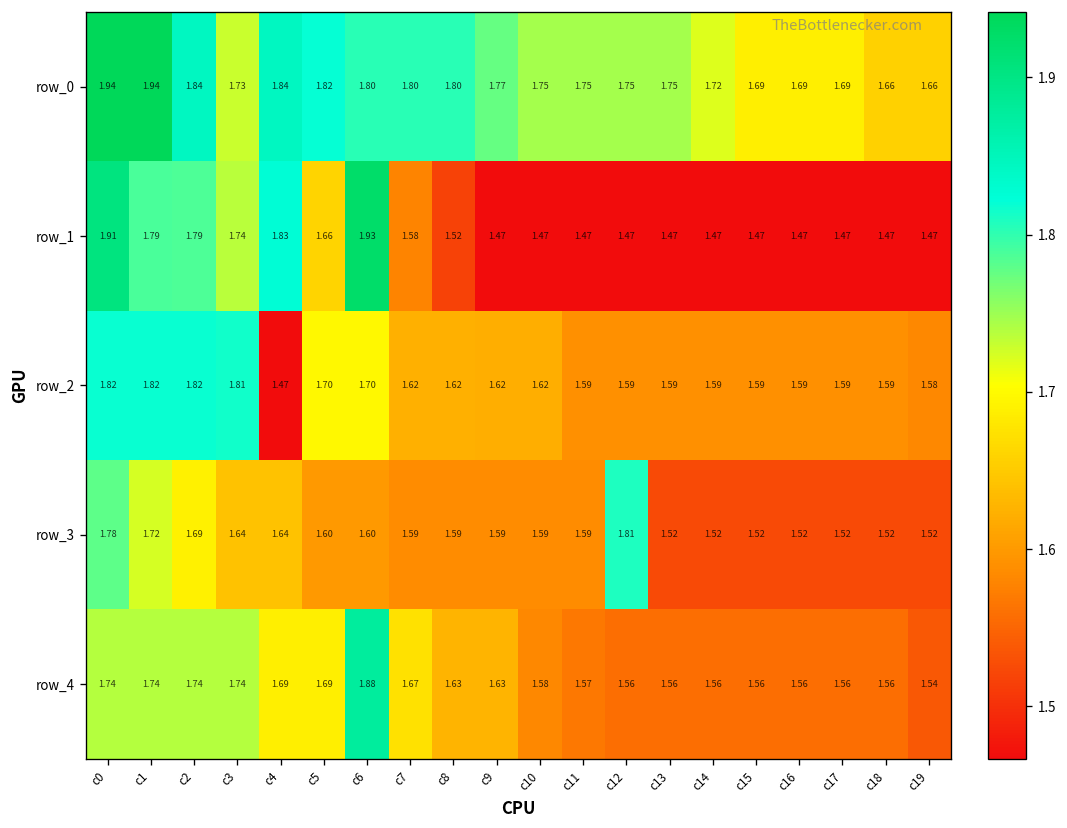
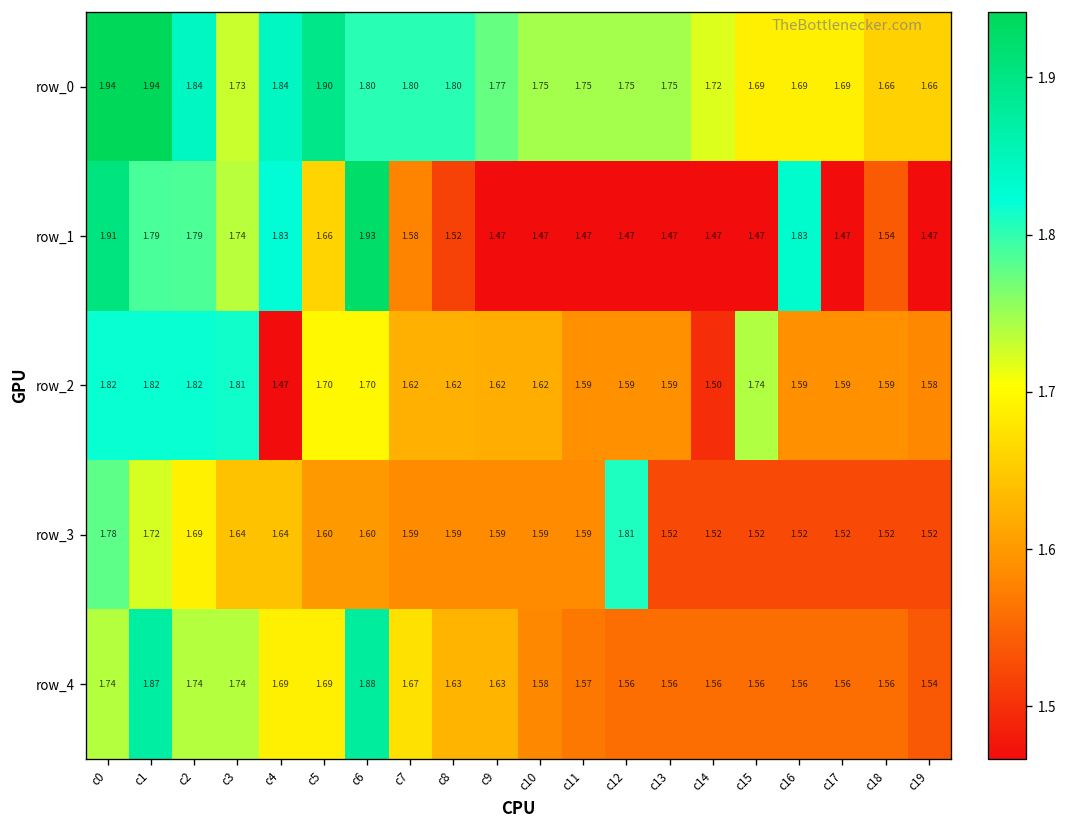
row_0, c5: 1.82 -> 1.90
row_1, c16: 1.47 -> 1.83
row_1, c18: 1.47 -> 1.54
row_2, c14: 1.59 -> 1.50
row_2, c15: 1.59 -> 1.74
row_4, c1: 1.74 -> 1.87
